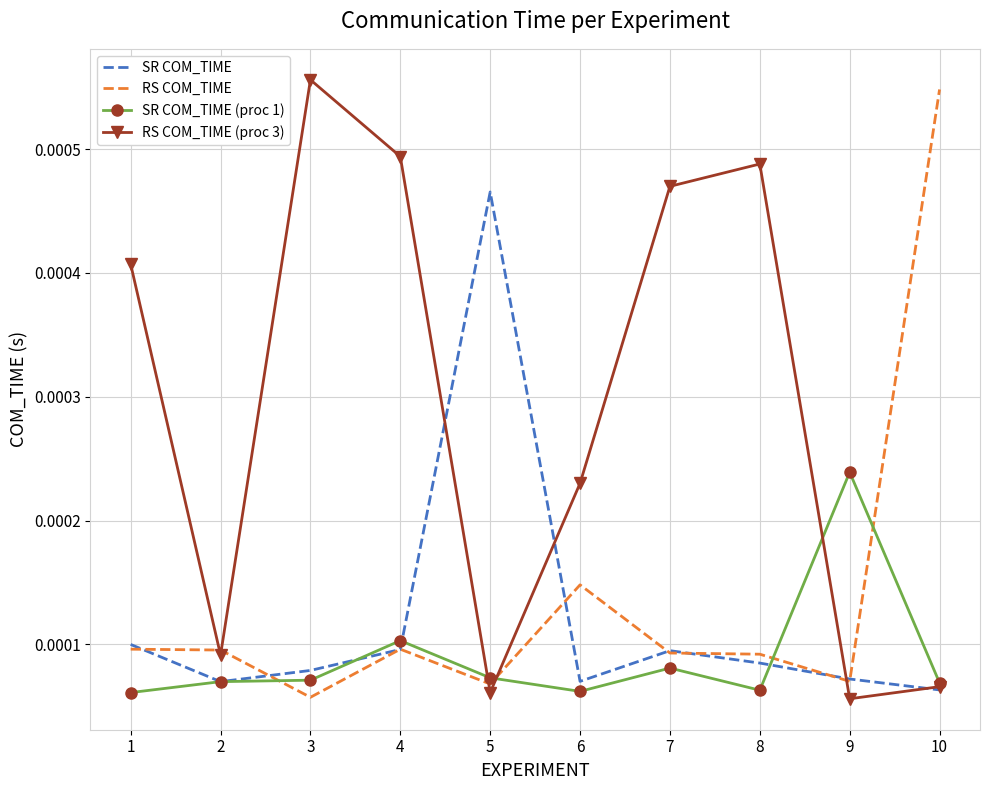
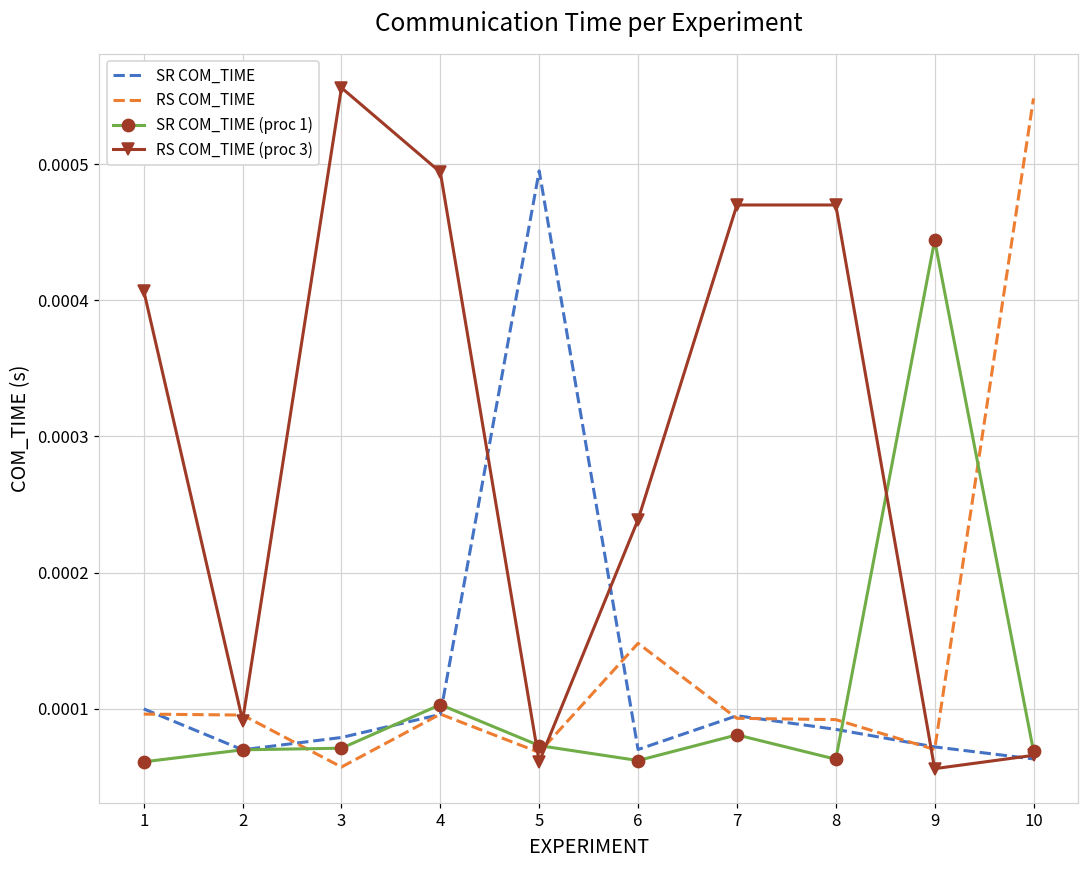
SR COM_TIME, 5: 0.000465 -> 0.000495
RS COM_TIME (proc 3), 6: 0.000230 -> 0.000239
RS COM_TIME (proc 3), 8: 0.000488 -> 0.000470
SR COM_TIME (proc 1), 9: 0.000239 -> 0.000444
